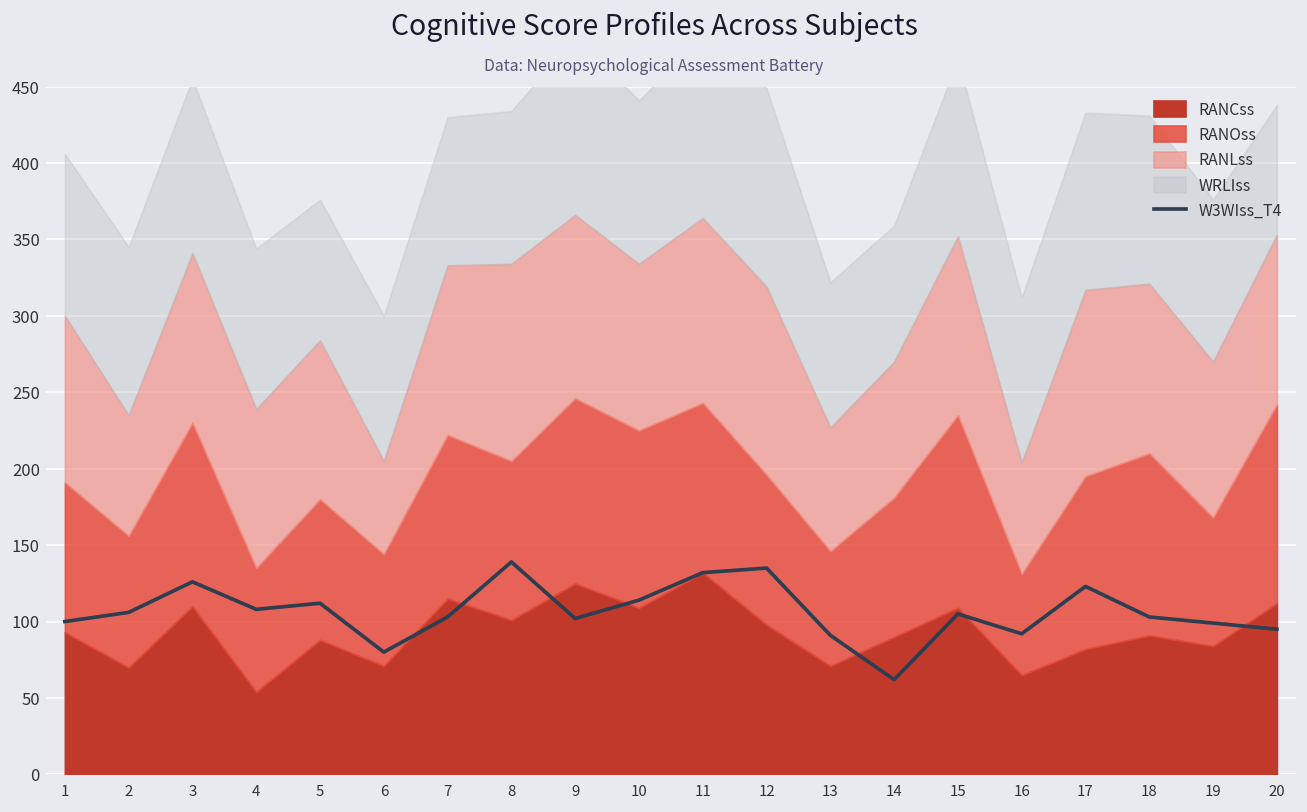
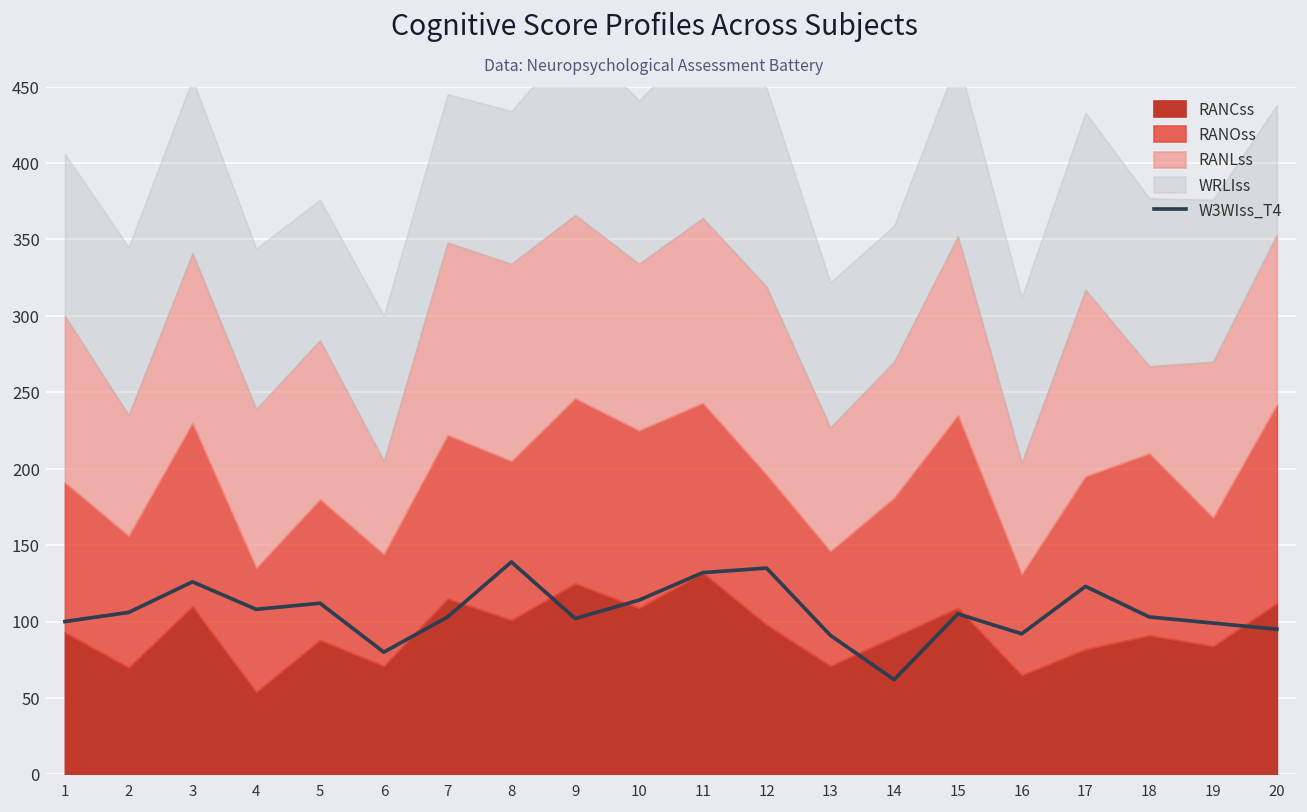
RANLss, 7: 111 -> 126
RANLss, 18: 111 -> 57
